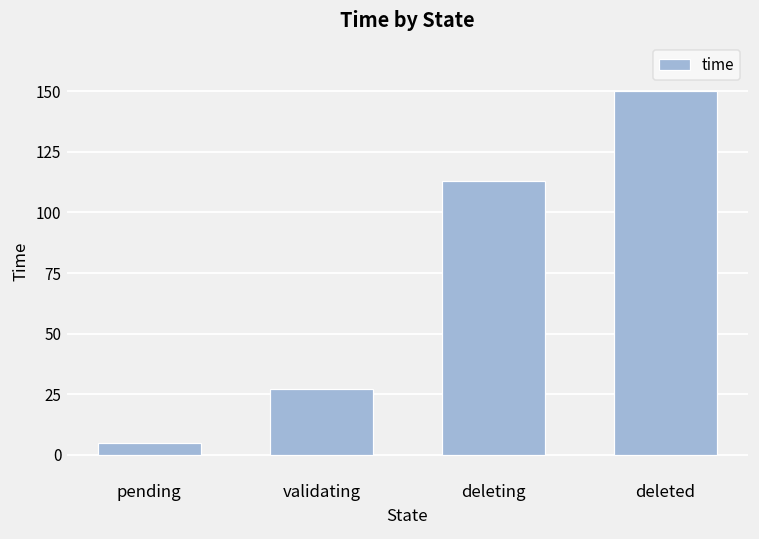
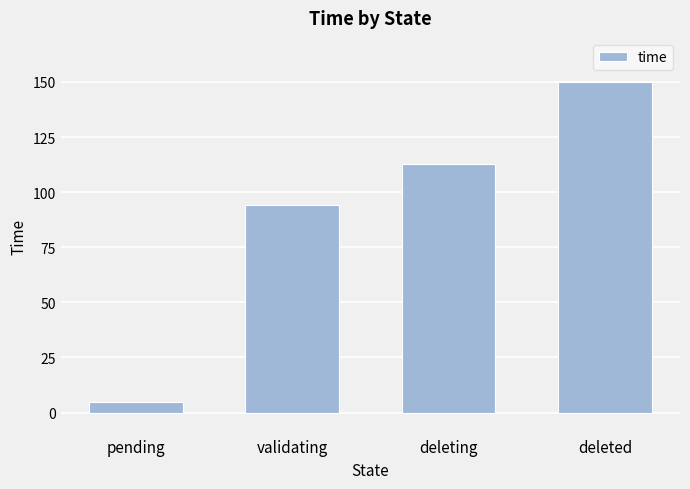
validating: 27 -> 94
